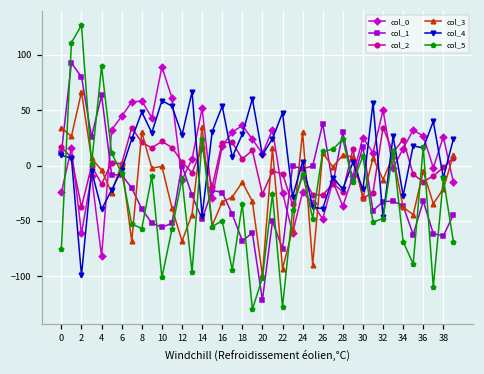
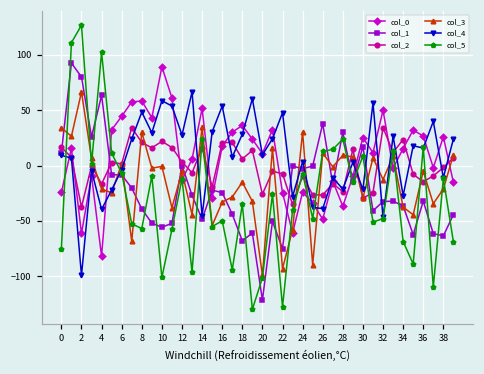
col_3, 4: -4 -> -21
col_5, 4: 90 -> 102
col_3, 12: -68 -> -5
